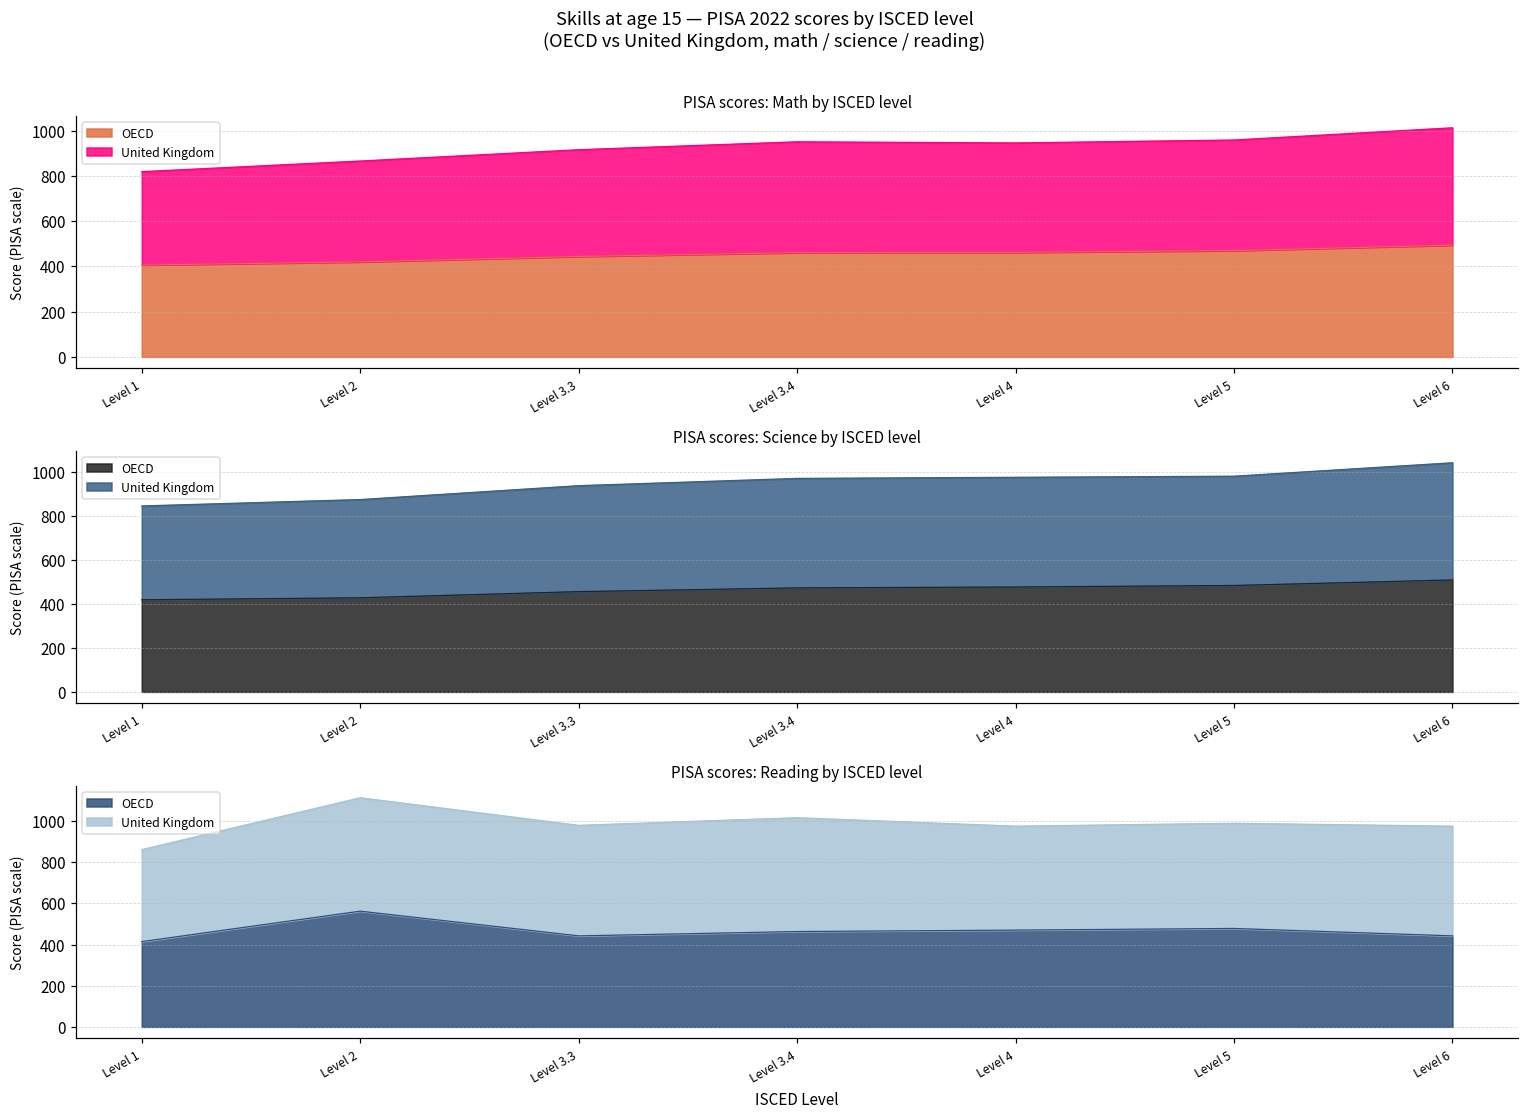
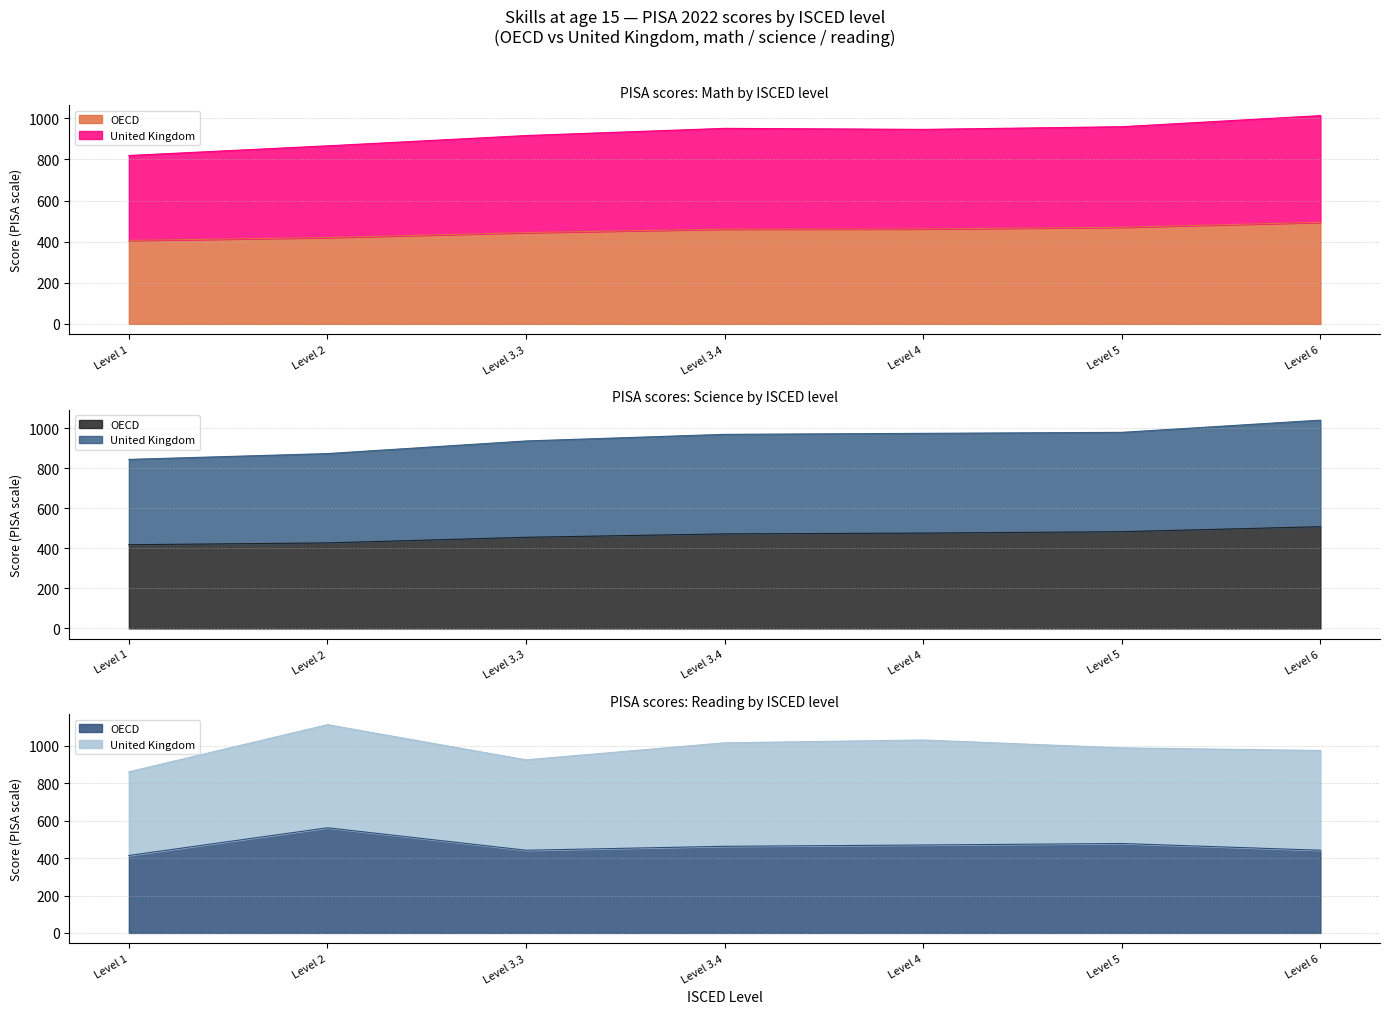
PISA scores: Reading by ISCED level, United Kingdom, Level 3.3: 540 -> 480
PISA scores: Reading by ISCED level, United Kingdom, Level 4: 510 -> 560
